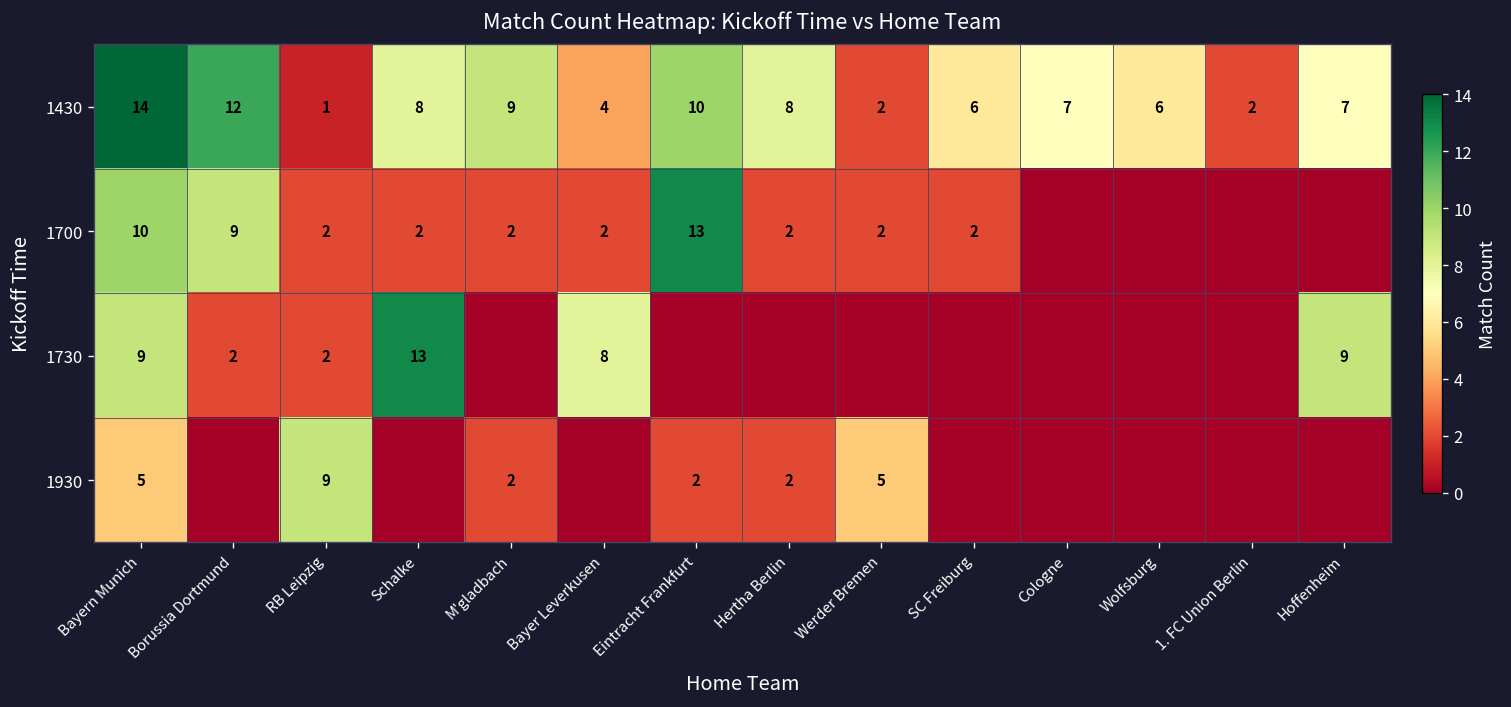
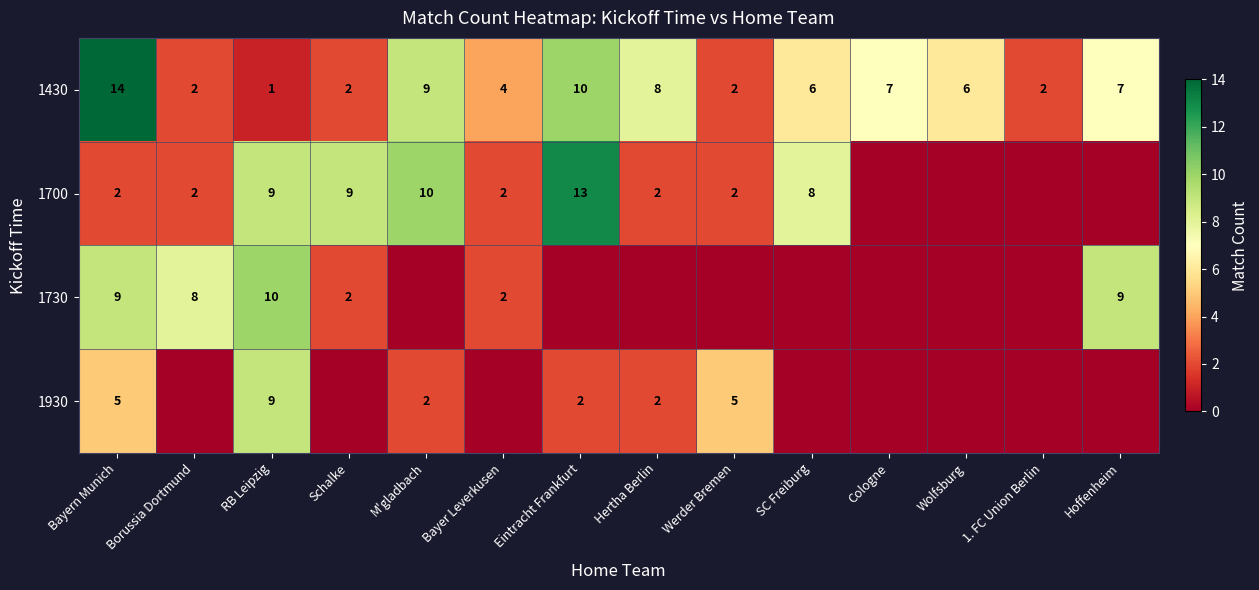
1430, Borussia Dortmund: 12 -> 2
1430, Schalke: 8 -> 2
1700, Bayern Munich: 10 -> 2
1700, Borussia Dortmund: 9 -> 2
1700, RB Leipzig: 2 -> 9
1700, Schalke: 2 -> 9
1700, M'gladbach: 2 -> 10
1700, SC Freiburg: 2 -> 8
1730, Borussia Dortmund: 2 -> 8
1730, RB Leipzig: 2 -> 10
1730, Schalke: 13 -> 2
1730, Bayer Leverkusen: 8 -> 2
